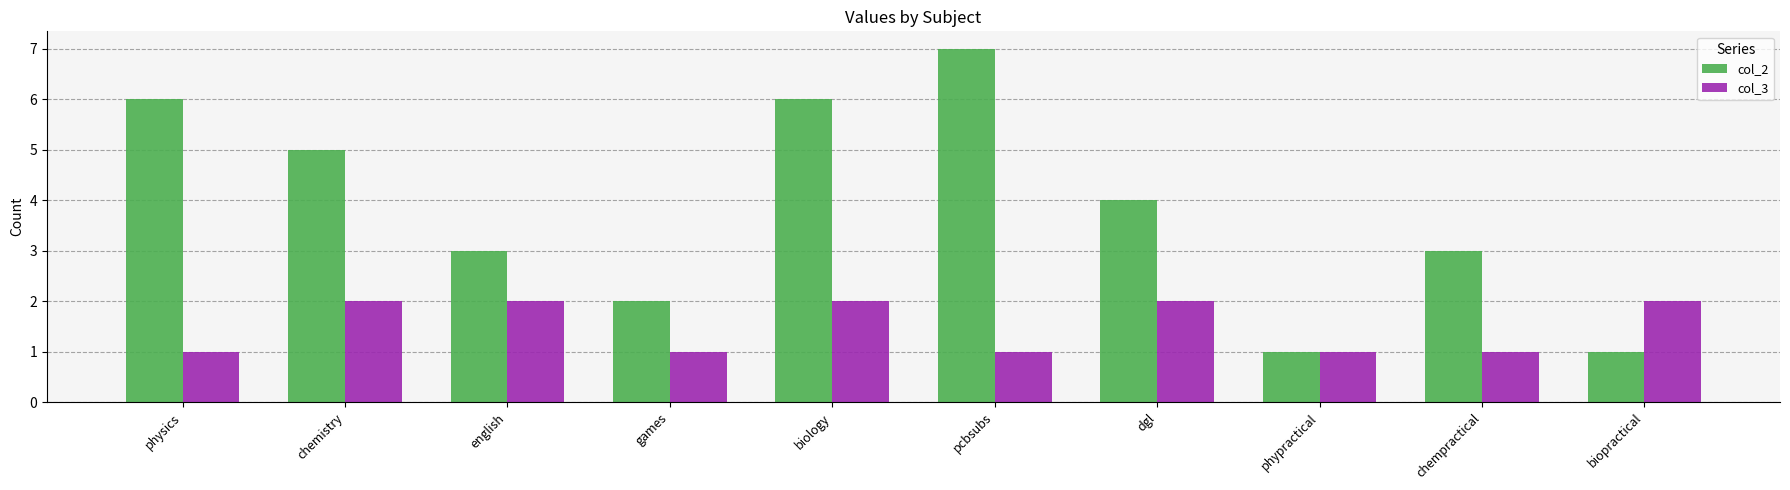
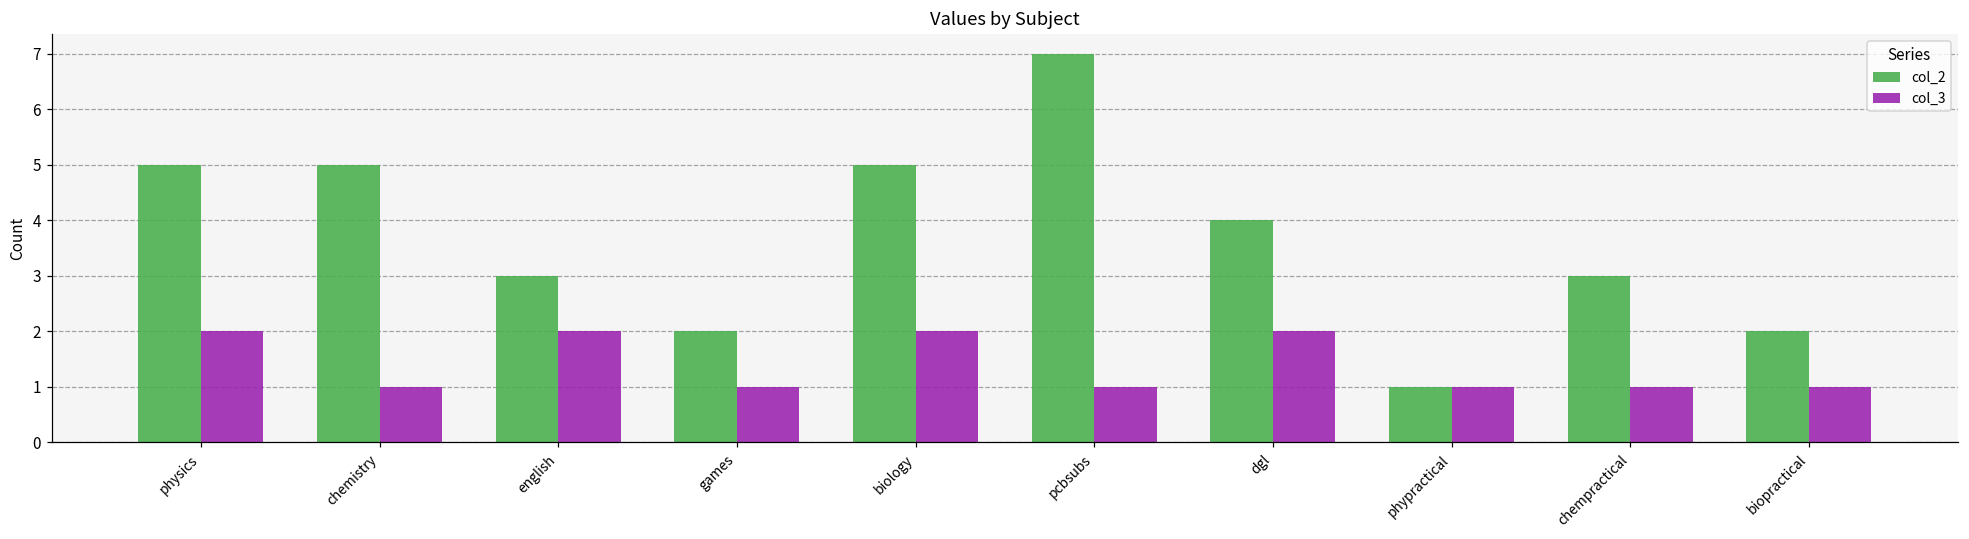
col_2, physics: 6 -> 5
col_3, physics: 1 -> 2
col_3, chemistry: 2 -> 1
col_2, biology: 6 -> 5
col_2, biopractical: 1 -> 2
col_3, biopractical: 2 -> 1
